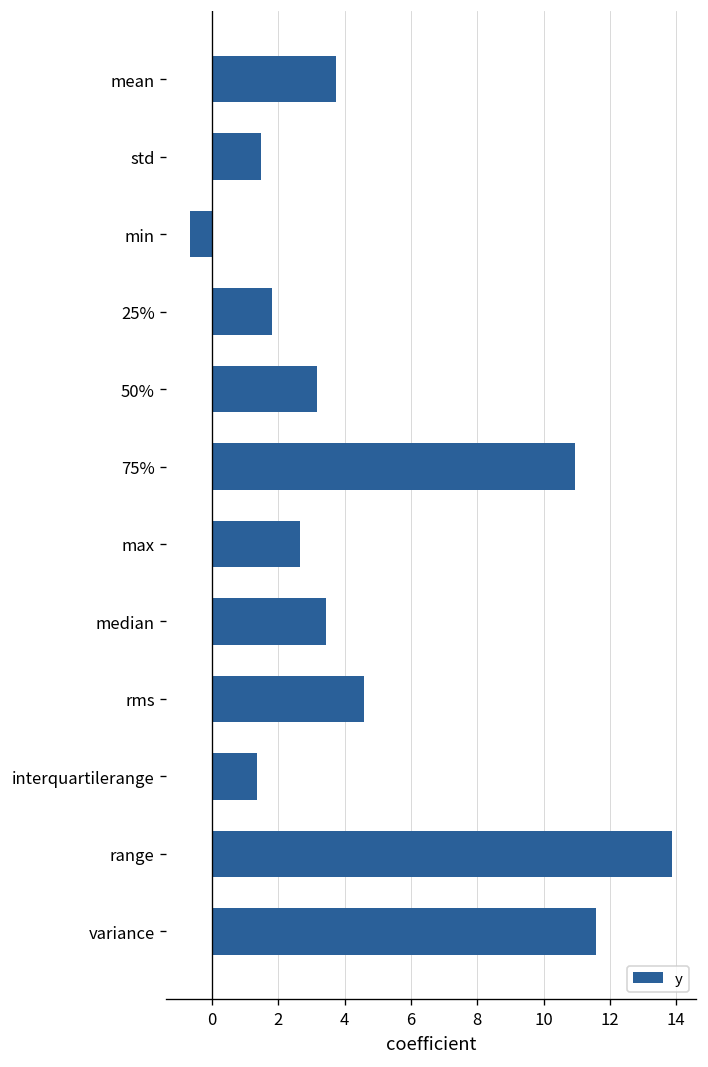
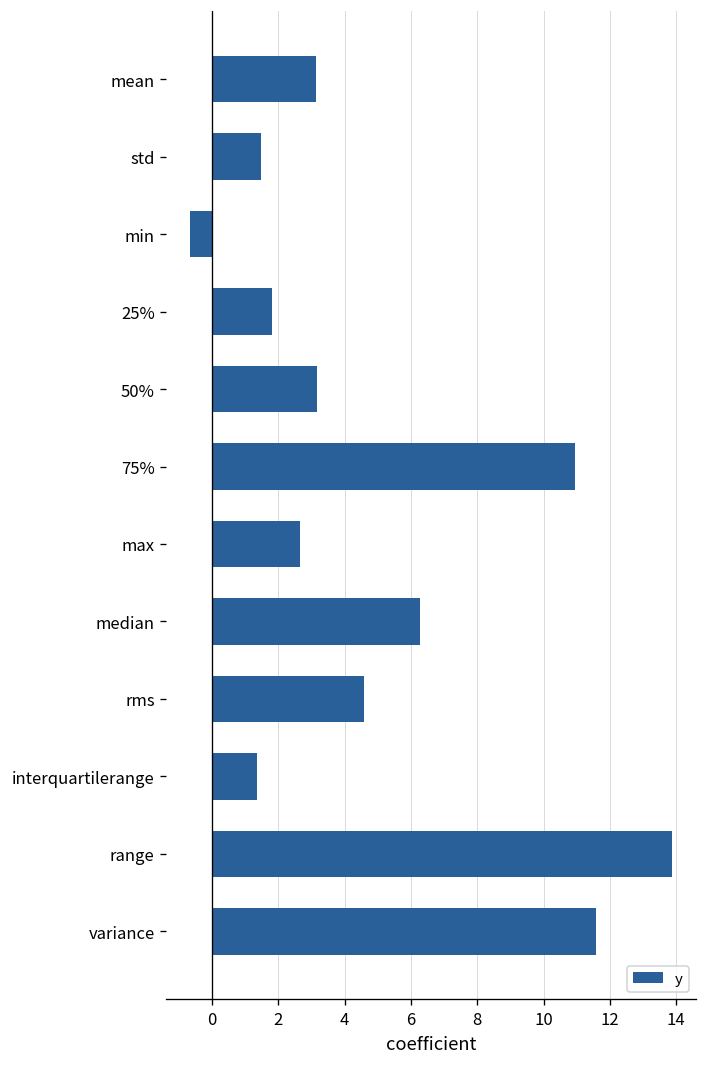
mean: 3.7 -> 3.1
median: 3.4 -> 6.3
